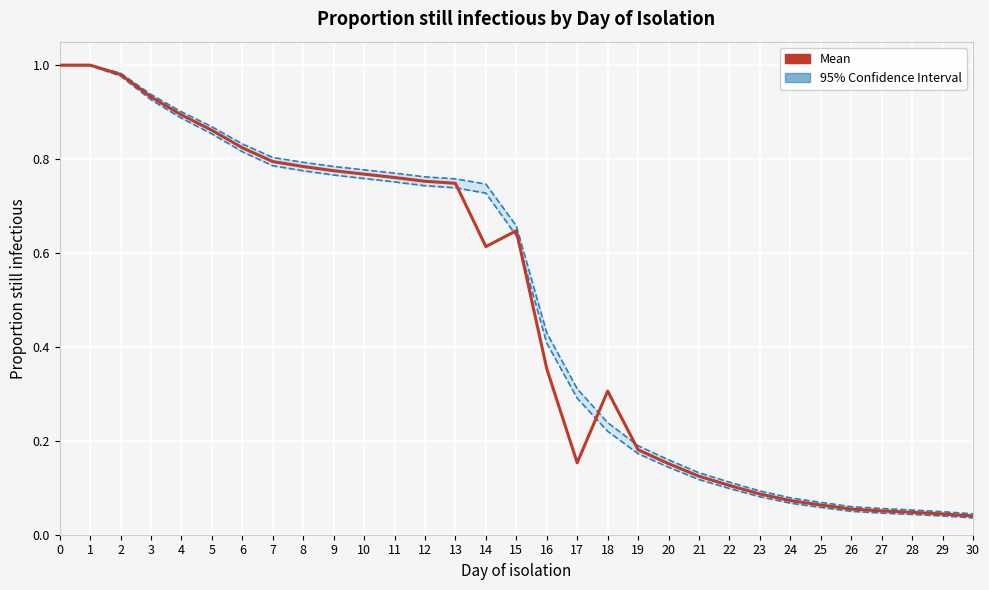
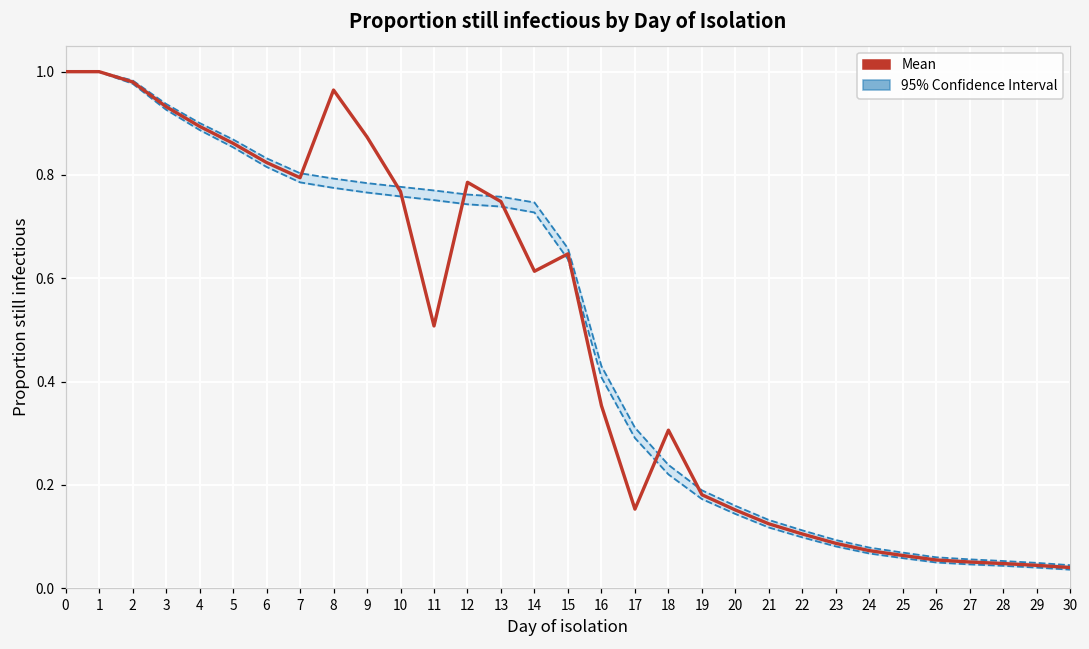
Mean, 8: 0.78 -> 0.96
Mean, 9: 0.78 -> 0.87
Mean, 11: 0.76 -> 0.51
Mean, 12: 0.75 -> 0.79
